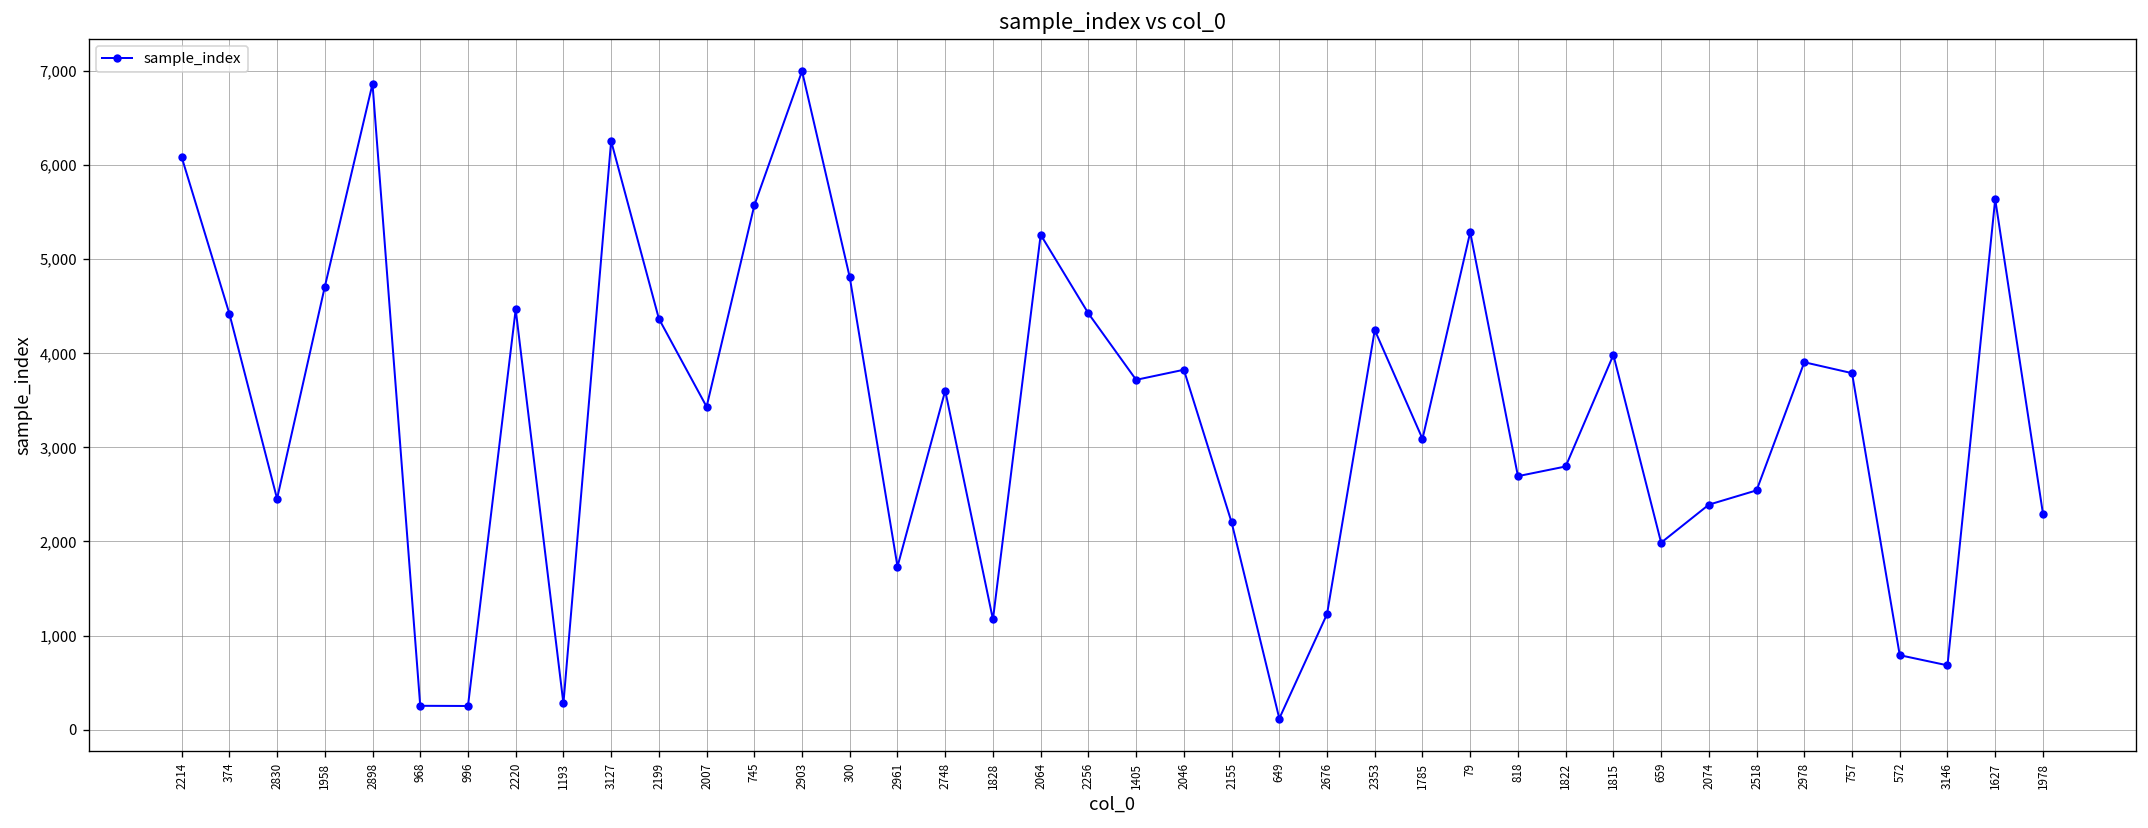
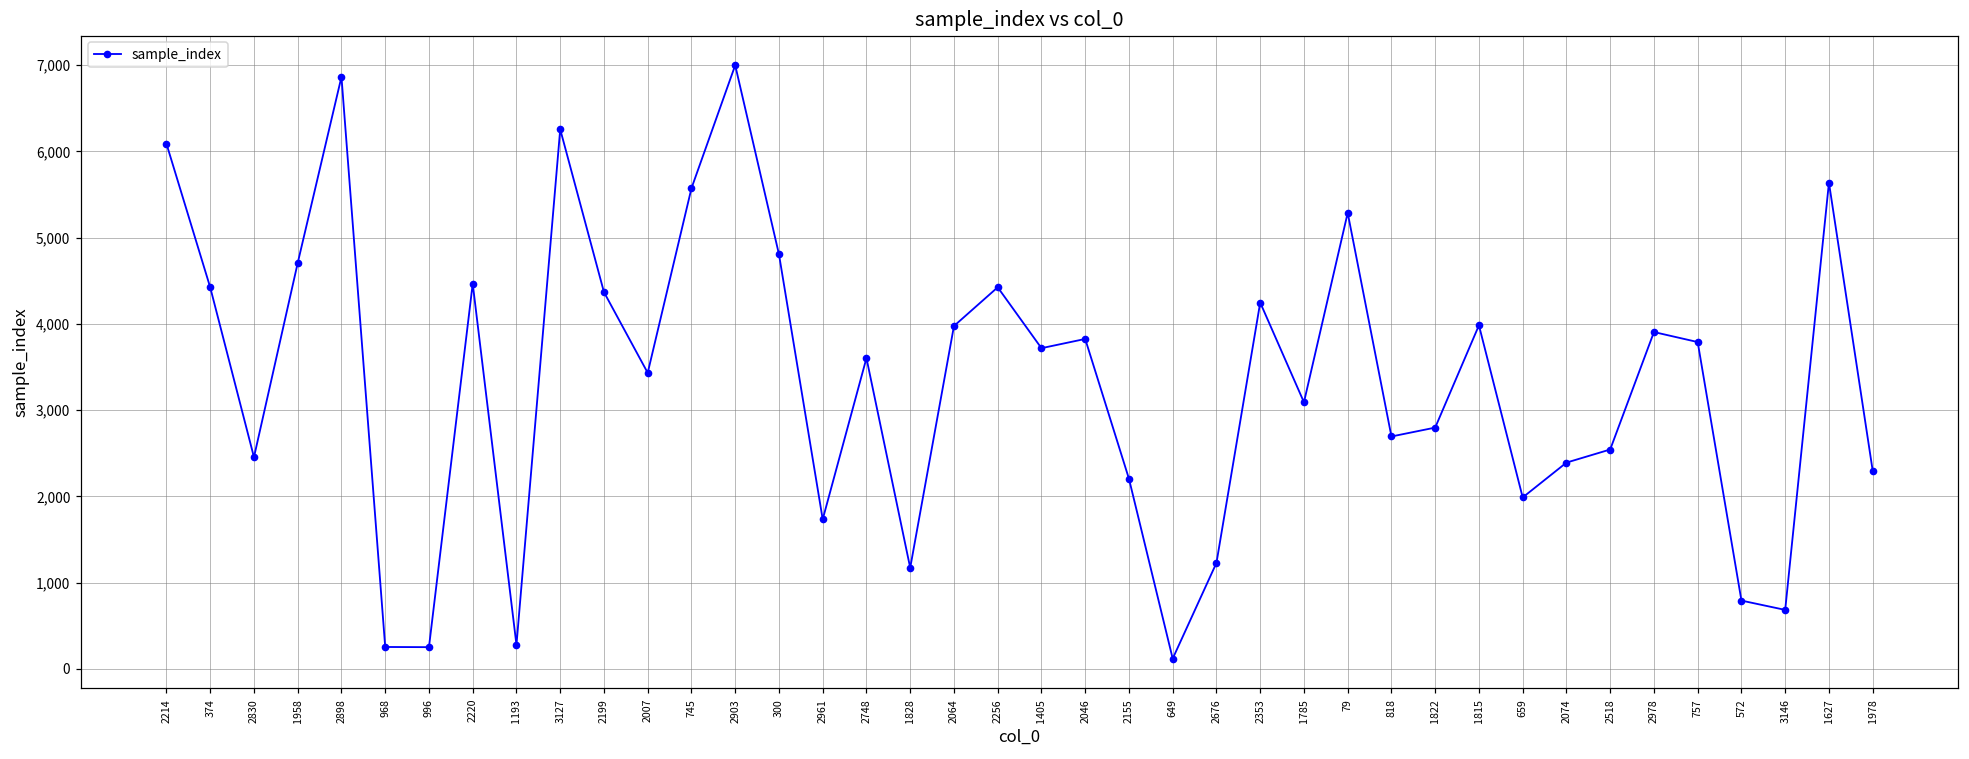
2064: 5,300 -> 4,000
